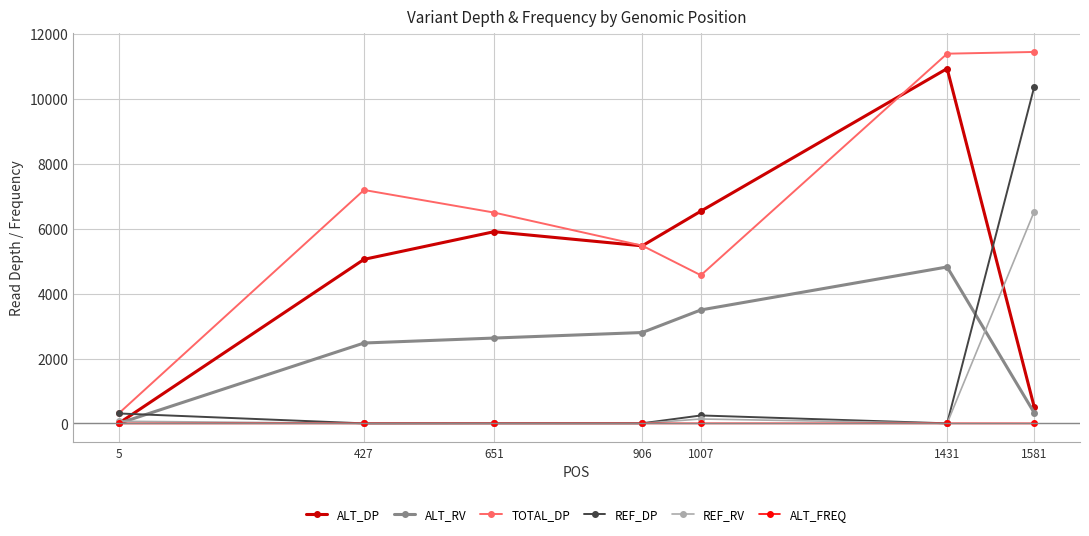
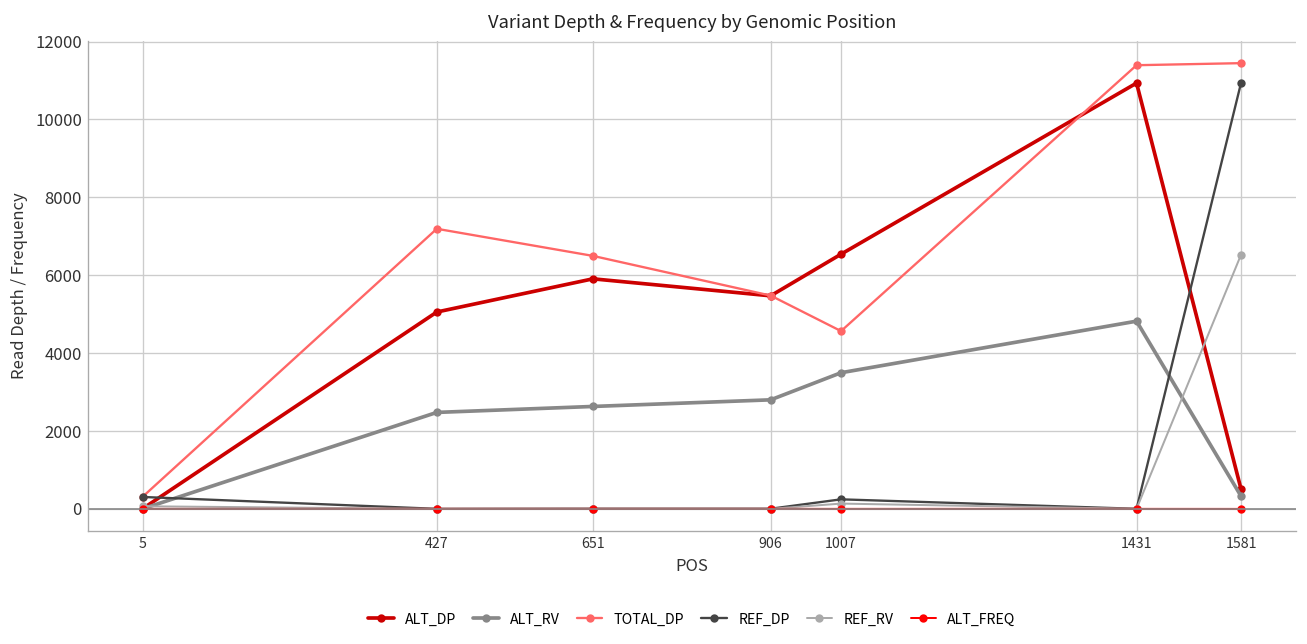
REF_DP, 1581: 10400 -> 10900
